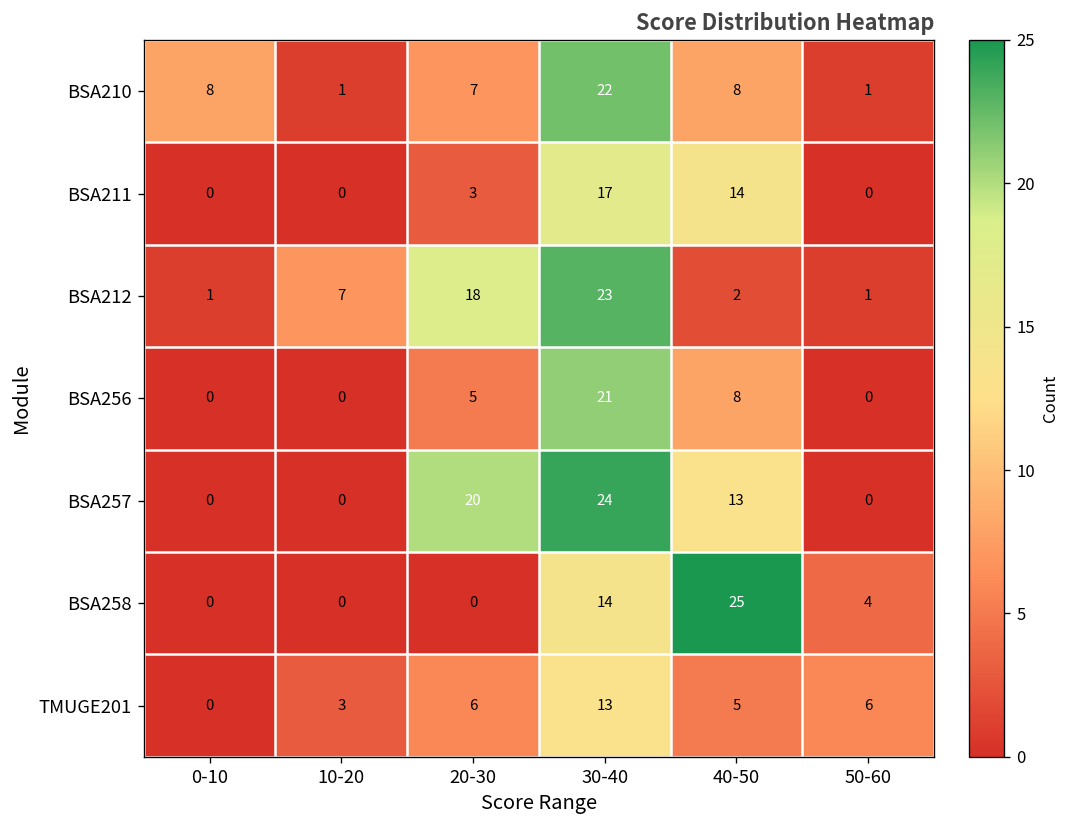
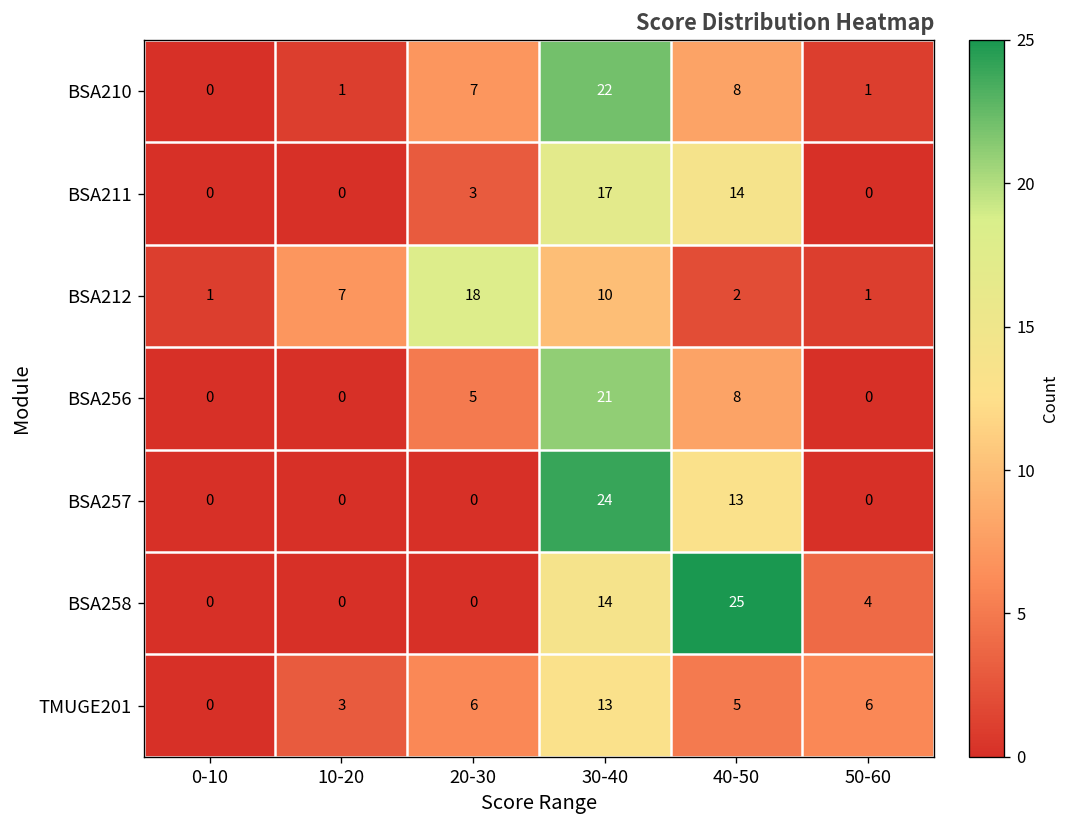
BSA210, 0-10: 8 -> 0
BSA212, 30-40: 23 -> 10
BSA257, 20-30: 20 -> 0
